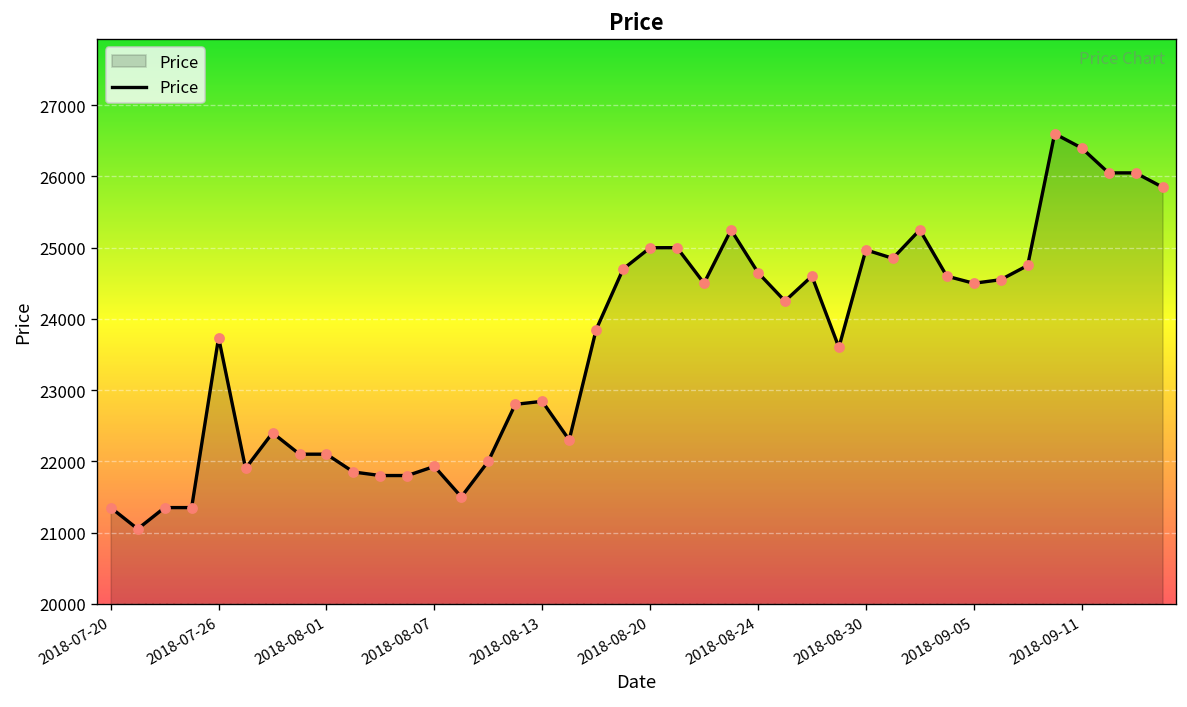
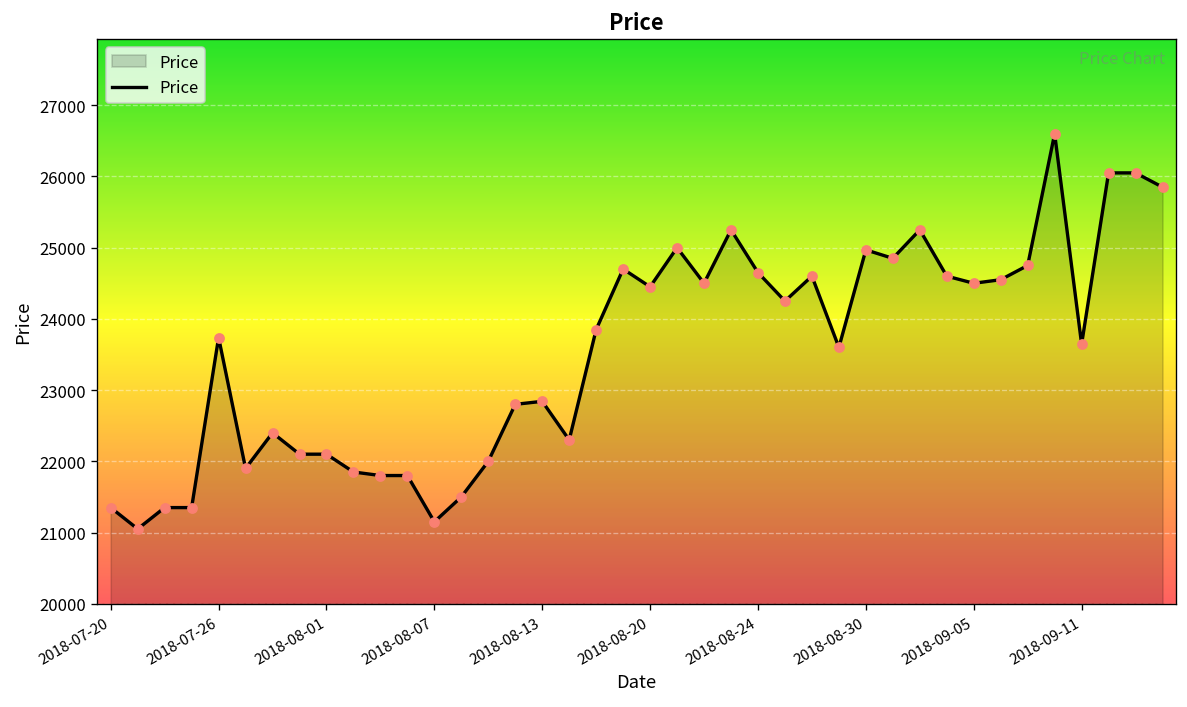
2018-08-07: 21900 -> 21200
2018-08-20: 25000 -> 24500
2018-09-11: 26400 -> 23600
